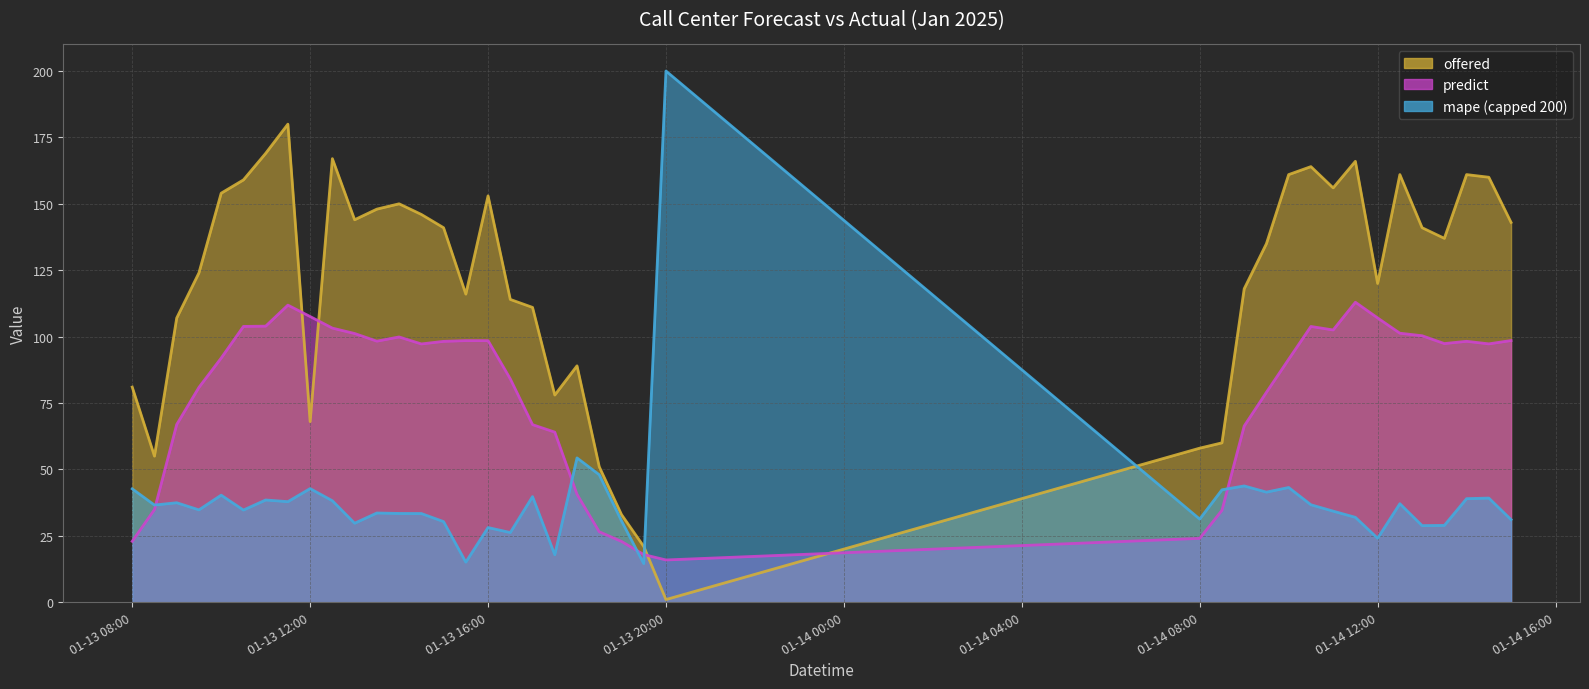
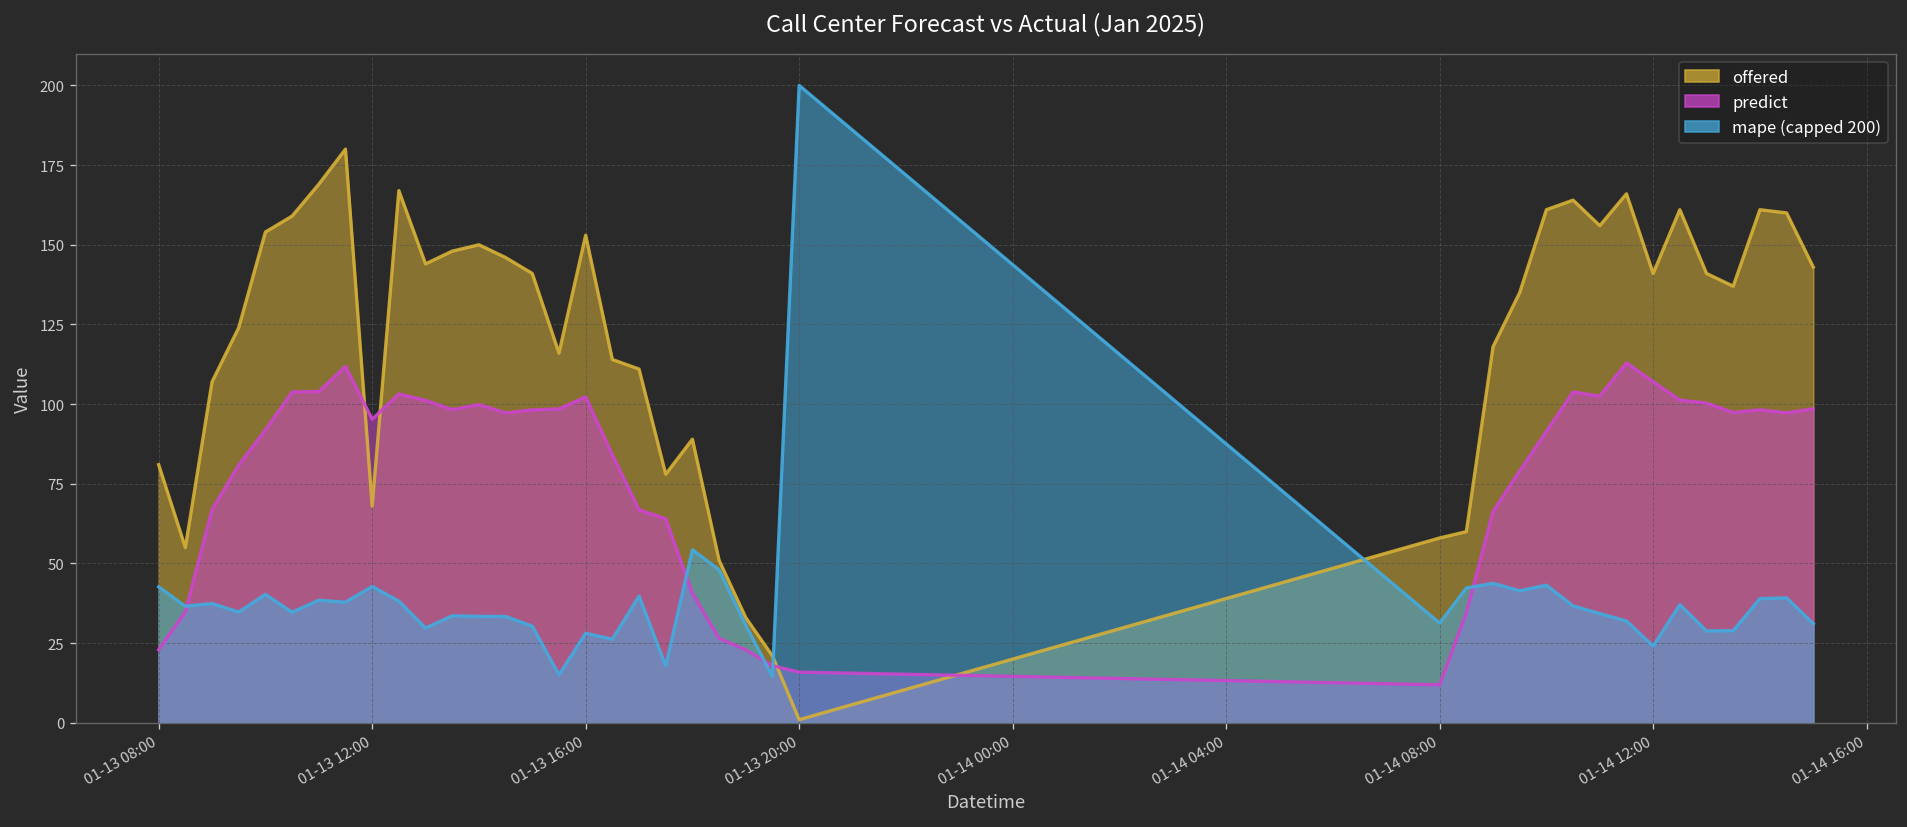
predict, 01-13 12:00: 108 -> 95
predict, 01-13 16:00: 98 -> 102
predict, 01-14 08:00: 24 -> 12
offered, 01-14 12:00: 120 -> 141
